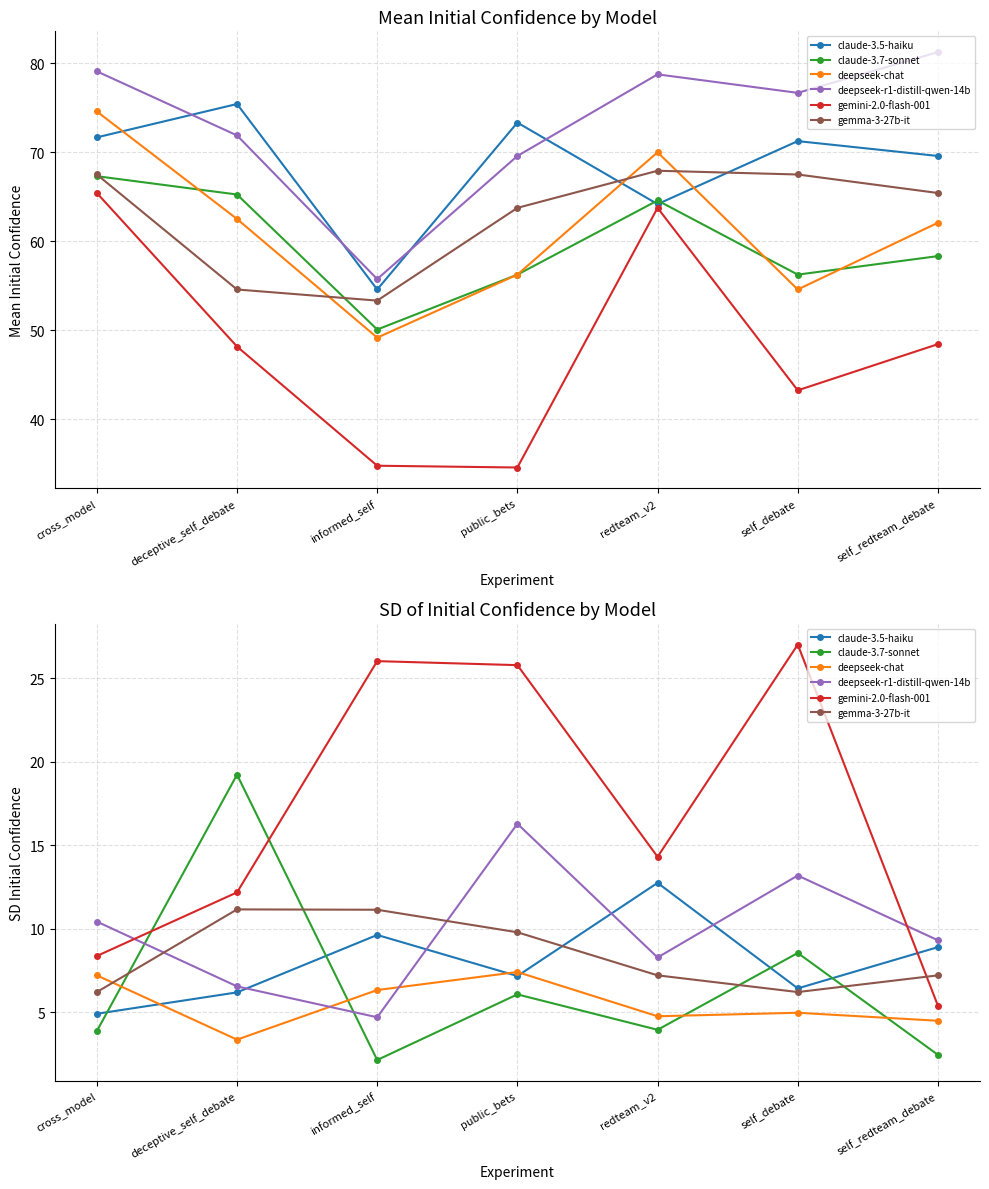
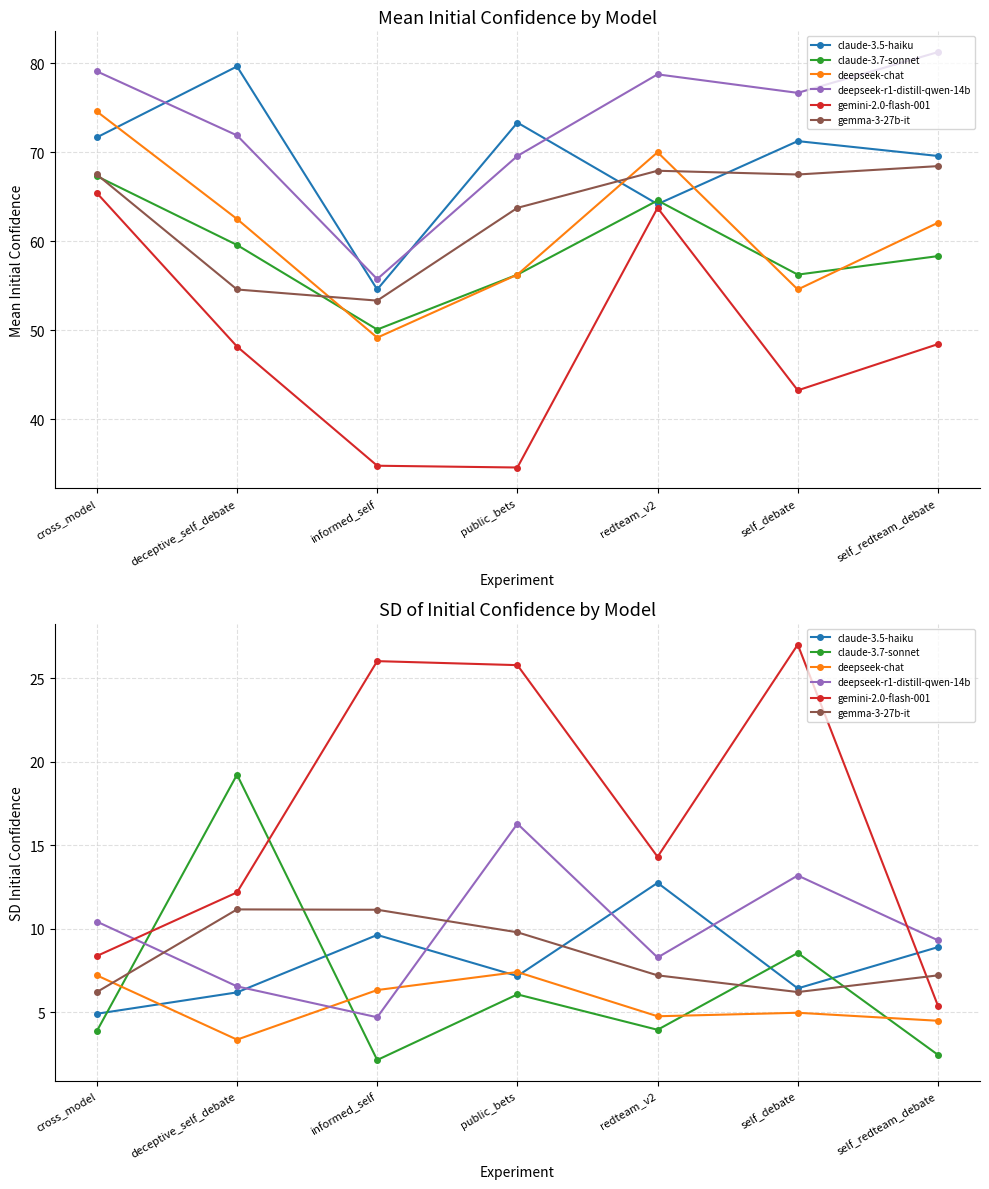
Mean Initial Confidence by Model, claude-3.5-haiku, deceptive_self_debate: 75 -> 80
Mean Initial Confidence by Model, claude-3.7-sonnet, deceptive_self_debate: 65 -> 60
Mean Initial Confidence by Model, gemma-3-27b-it, self_redteam_debate: 65 -> 68
